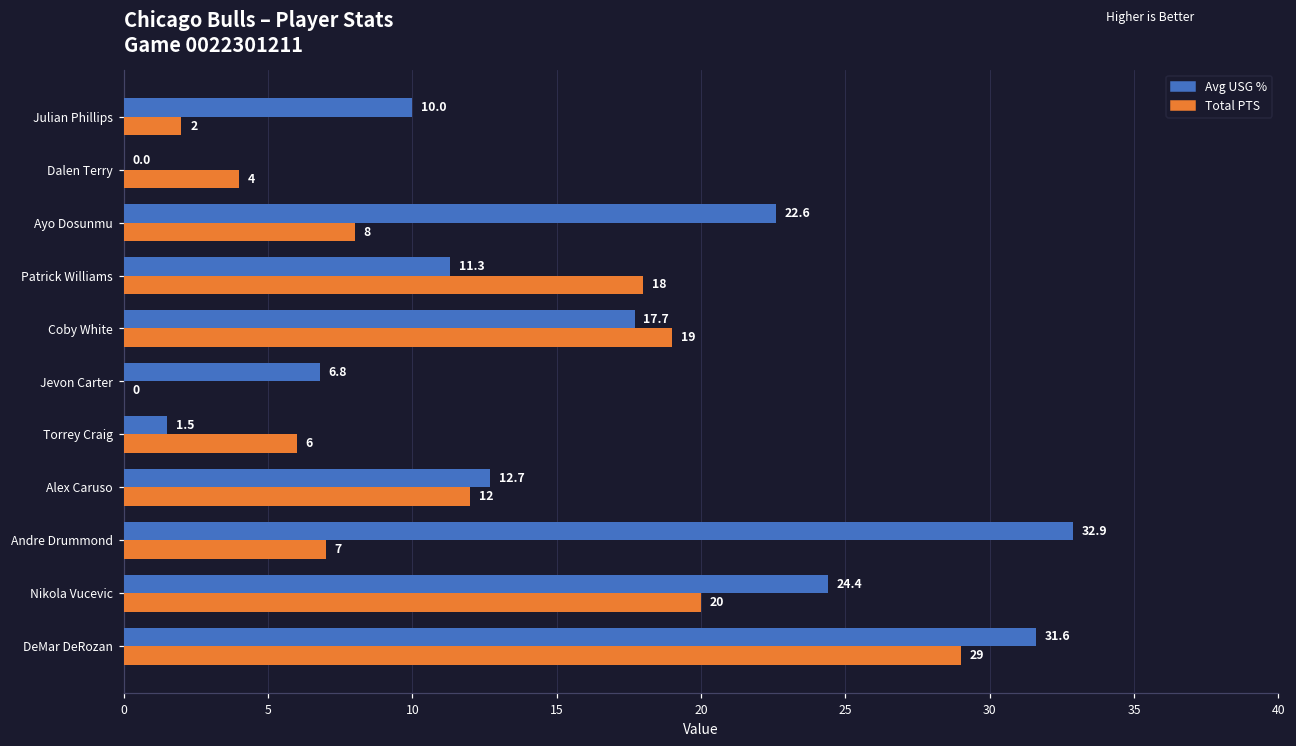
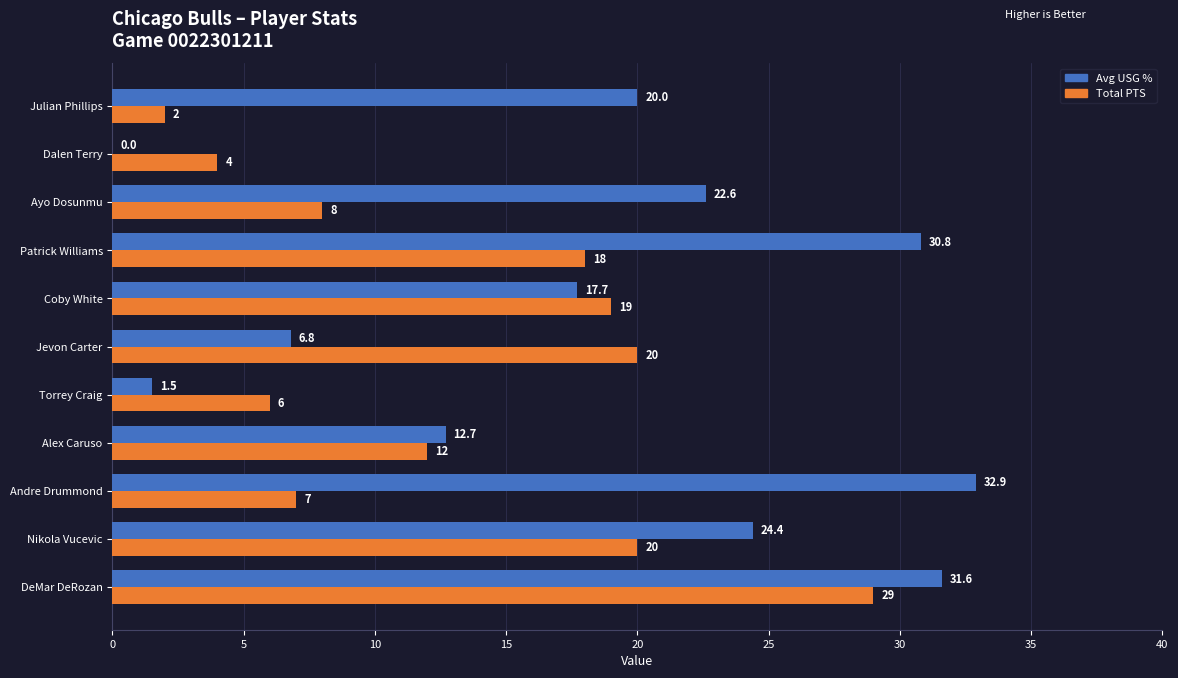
Avg USG %, Julian Phillips: 10.0 -> 20.0
Avg USG %, Patrick Williams: 11.3 -> 30.8
Total PTS, Jevon Carter: 0 -> 20
